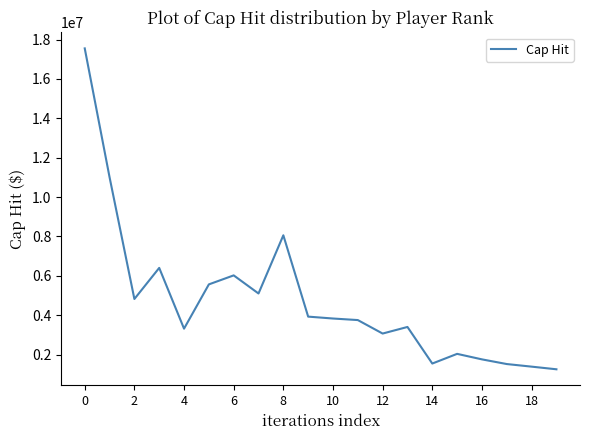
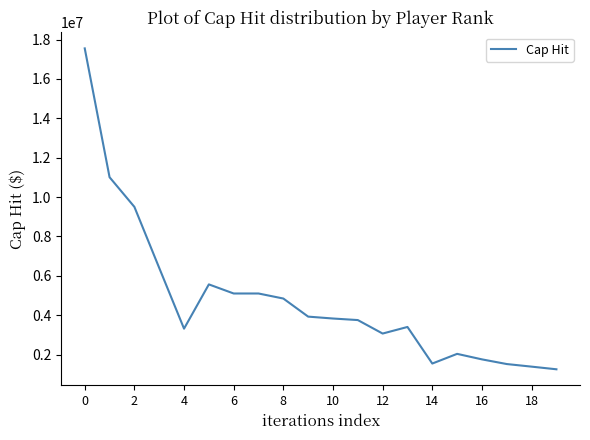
2: 4800000 -> 9500000
6: 6000000 -> 5100000
8: 8100000 -> 4800000
